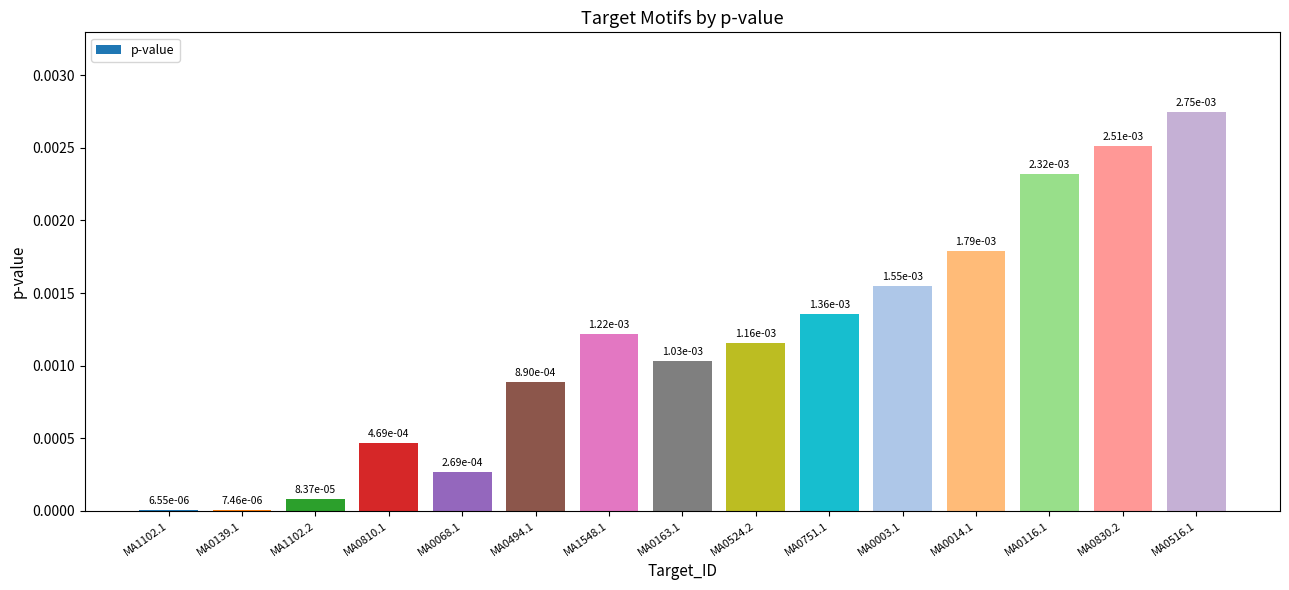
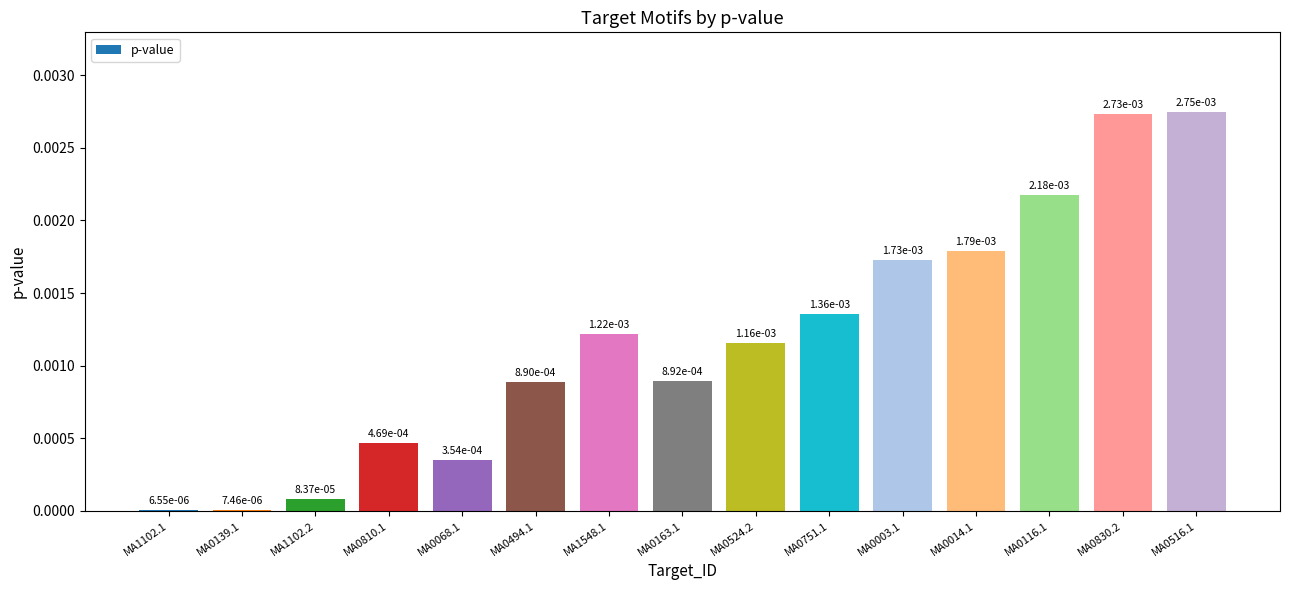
MA0068.1: 2.69e-04 -> 3.54e-04
MA0163.1: 1.03e-03 -> 8.92e-04
MA0003.1: 1.55e-03 -> 1.73e-03
MA0116.1: 2.32e-03 -> 2.18e-03
MA0830.2: 2.51e-03 -> 2.73e-03
